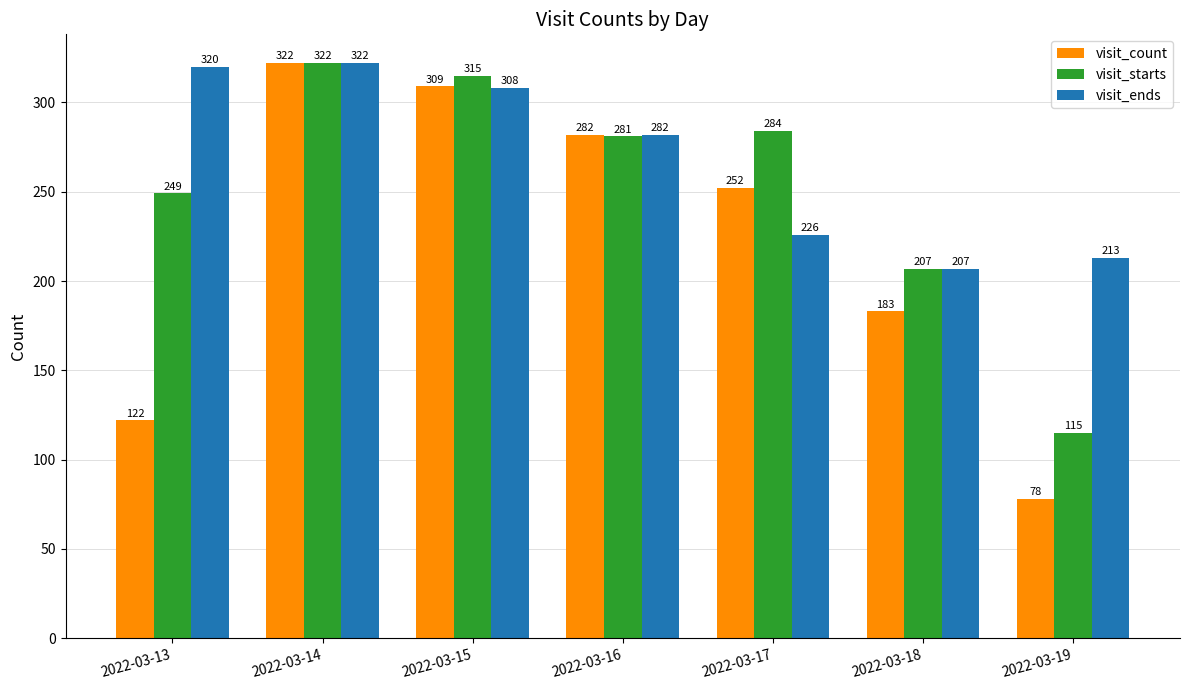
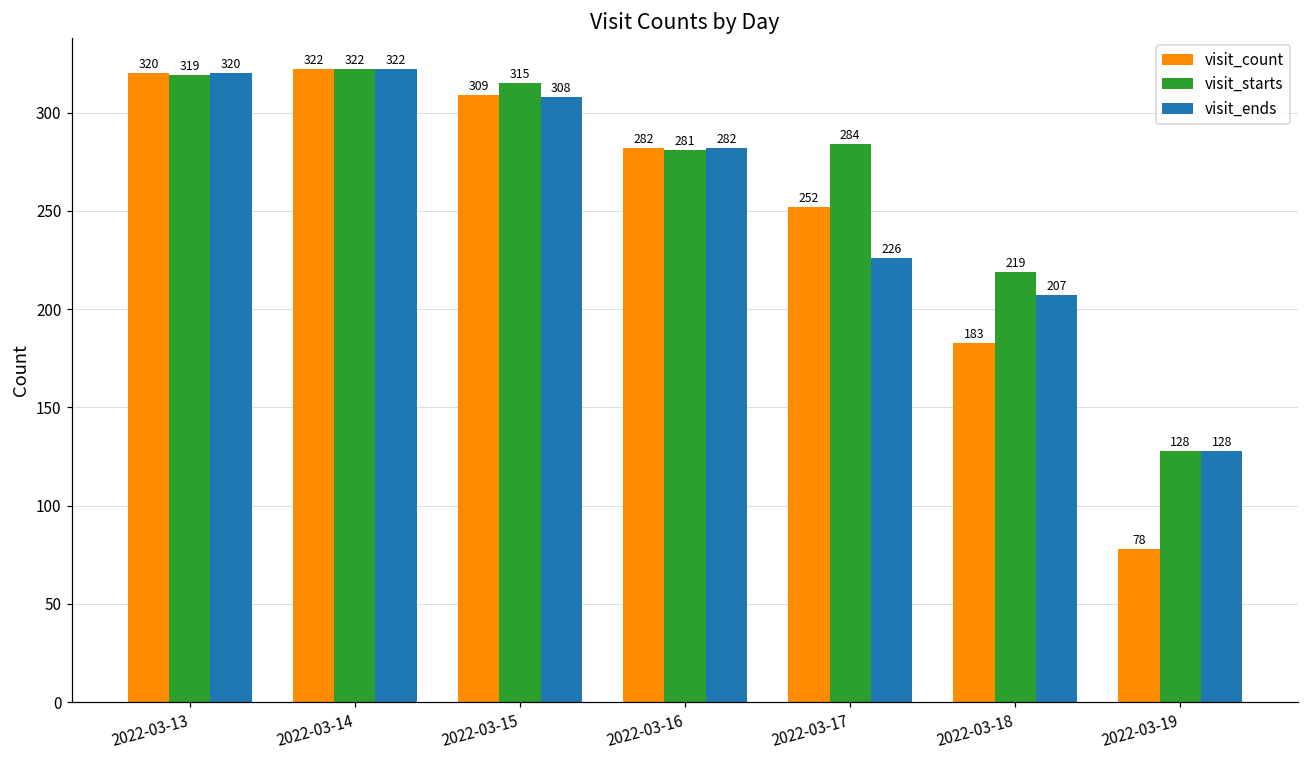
visit_count, 2022-03-13: 122 -> 320
visit_starts, 2022-03-13: 249 -> 319
visit_starts, 2022-03-18: 207 -> 219
visit_starts, 2022-03-19: 115 -> 128
visit_ends, 2022-03-19: 213 -> 128
